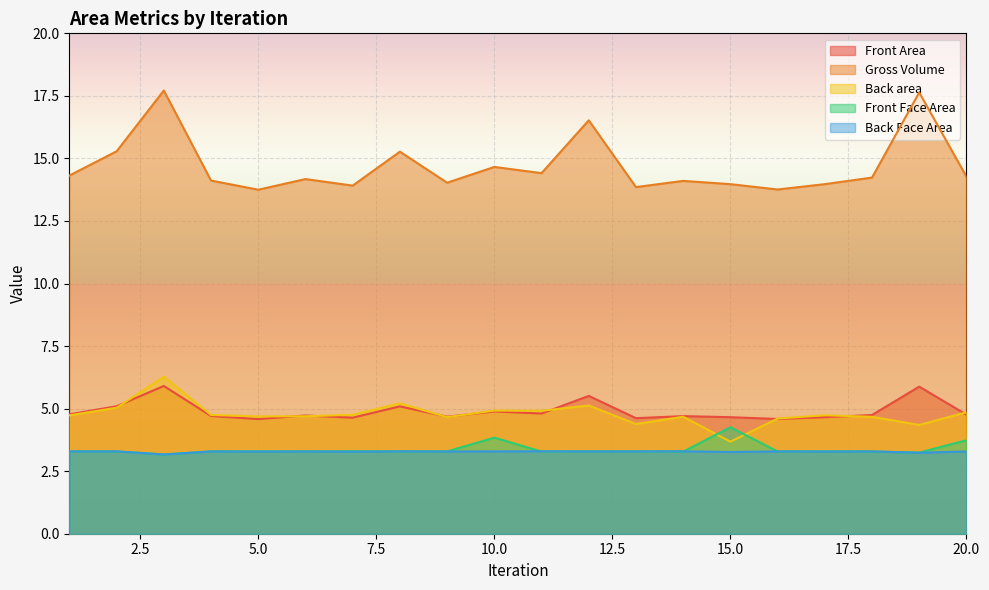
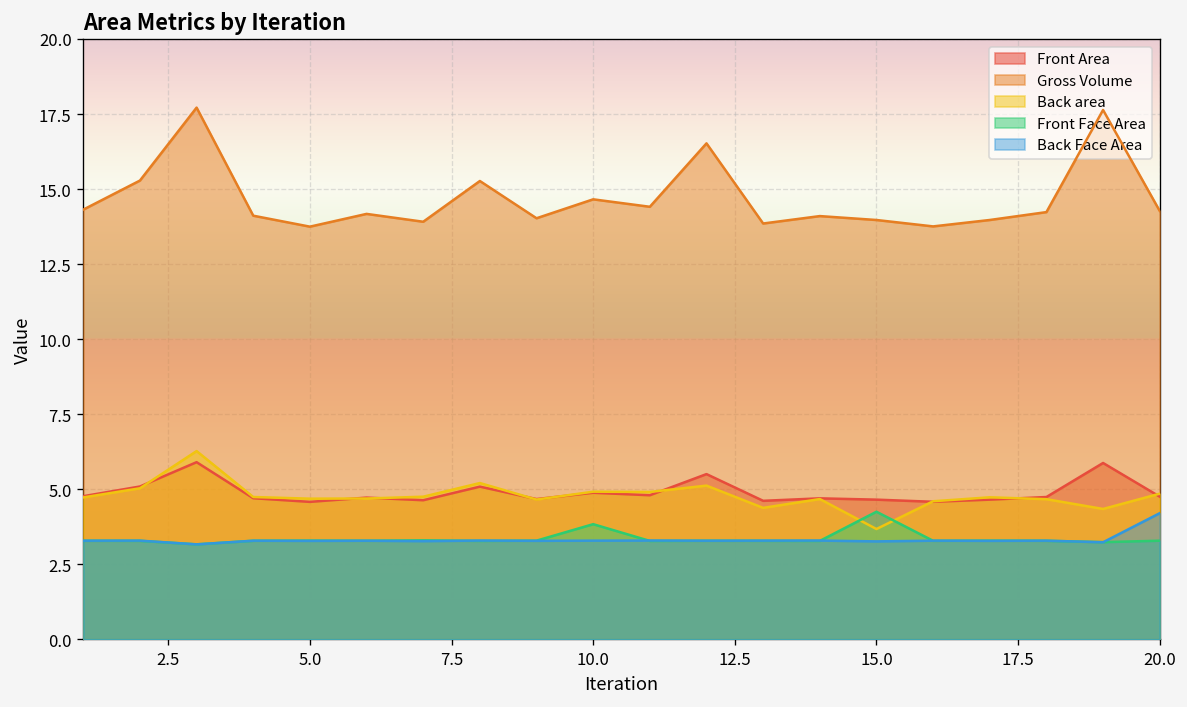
Front Face Area, 20.0: 3.7 -> 3.3
Back Face Area, 20.0: 3.3 -> 4.2
